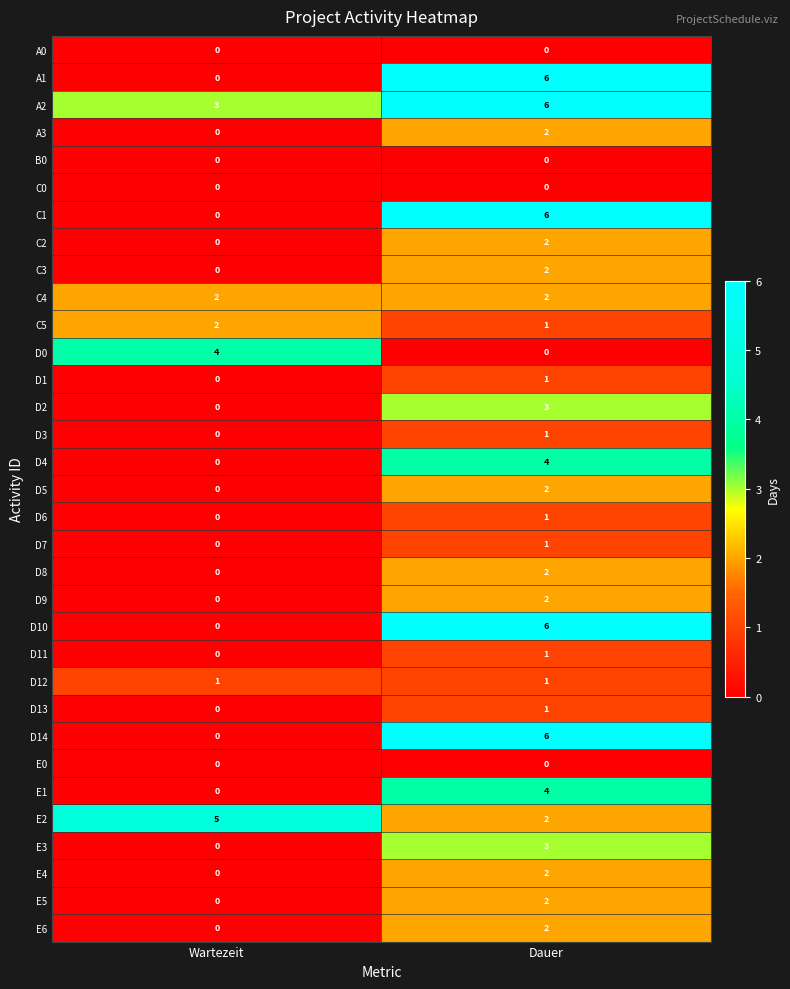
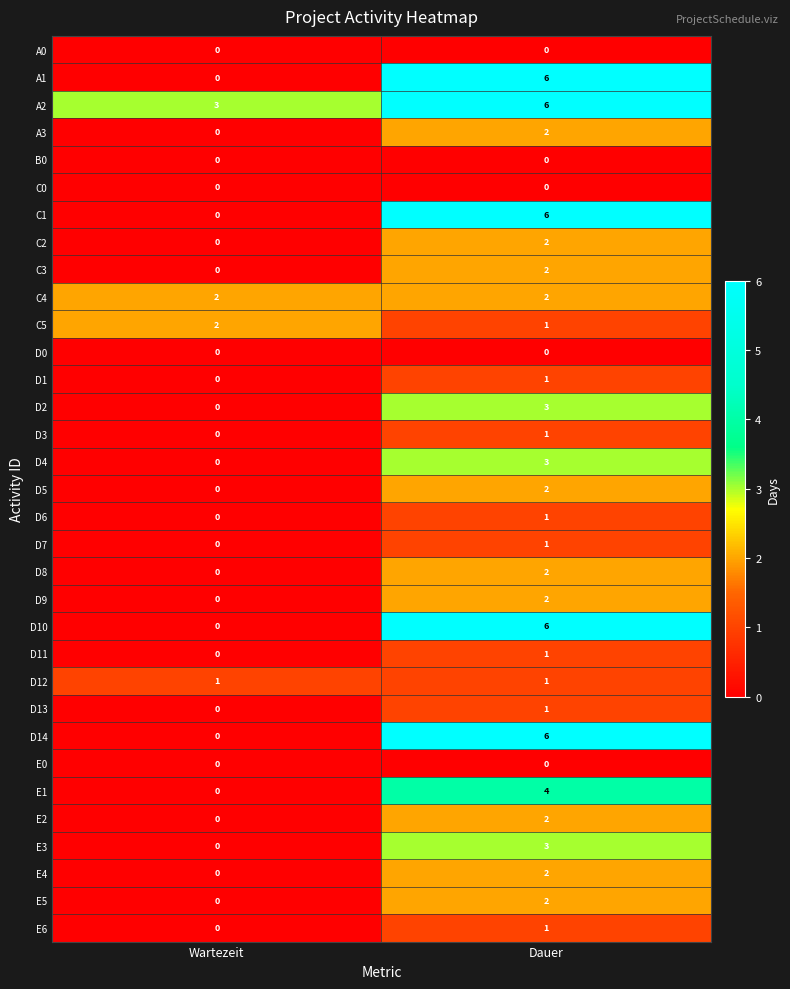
D0, Wartezeit: 4 -> 0
D4, Dauer: 4 -> 3
E2, Wartezeit: 5 -> 0
E6, Dauer: 2 -> 1
